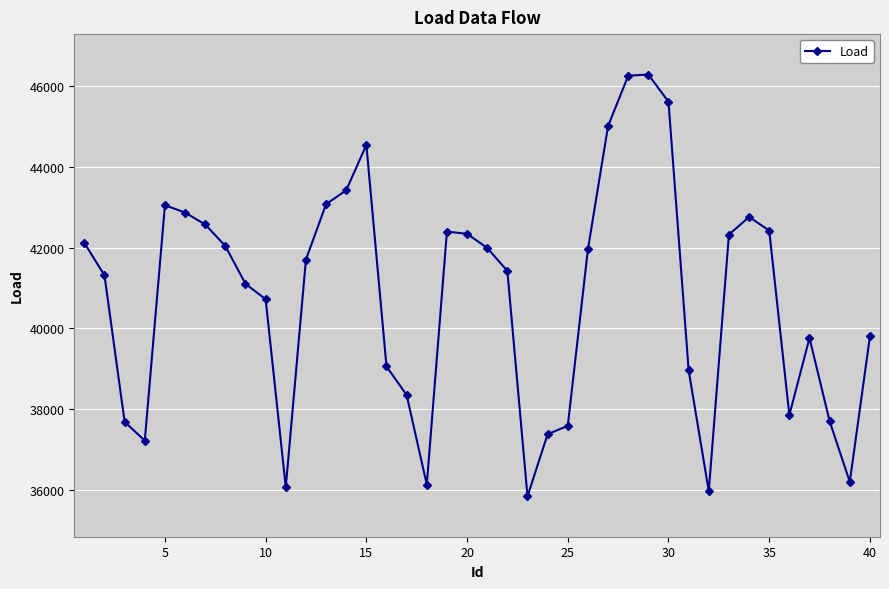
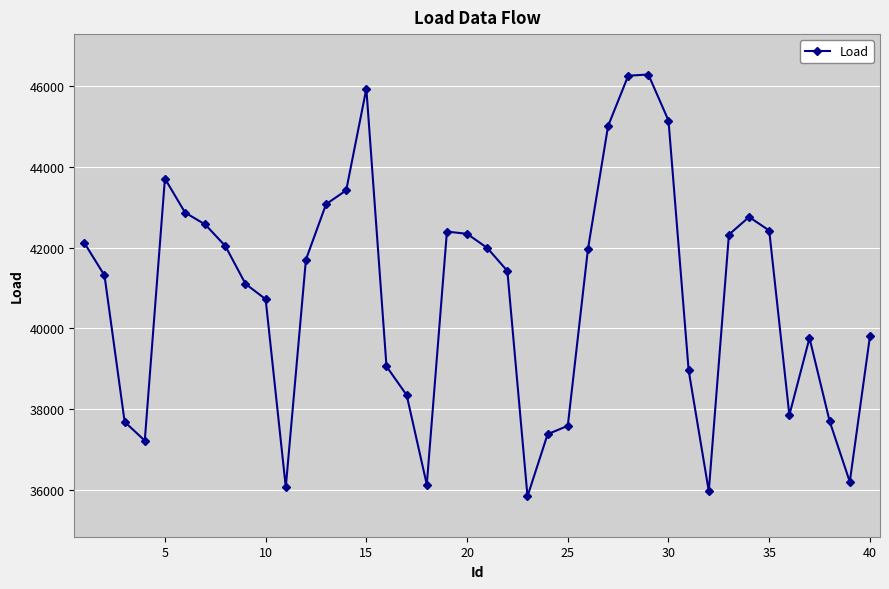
5: 43000 -> 43700
15: 44500 -> 45900
30: 45600 -> 45100
